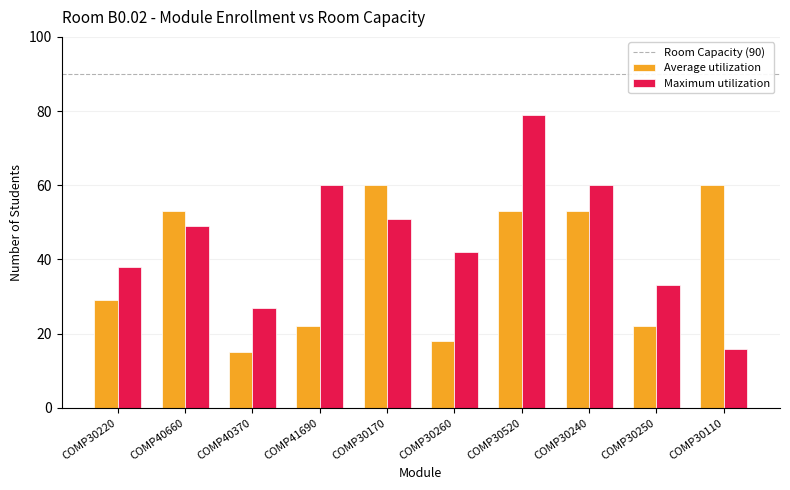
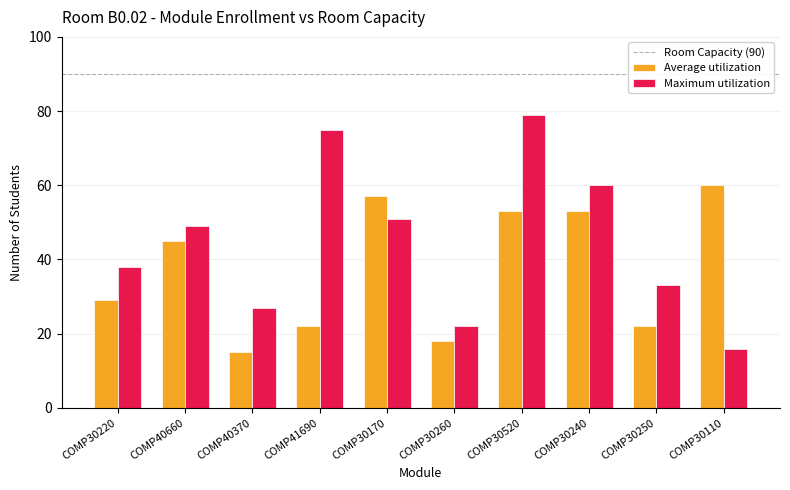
Average utilization, COMP40660: 53 -> 45
Maximum utilization, COMP41690: 60 -> 75
Average utilization, COMP30170: 60 -> 57
Maximum utilization, COMP30260: 42 -> 22
